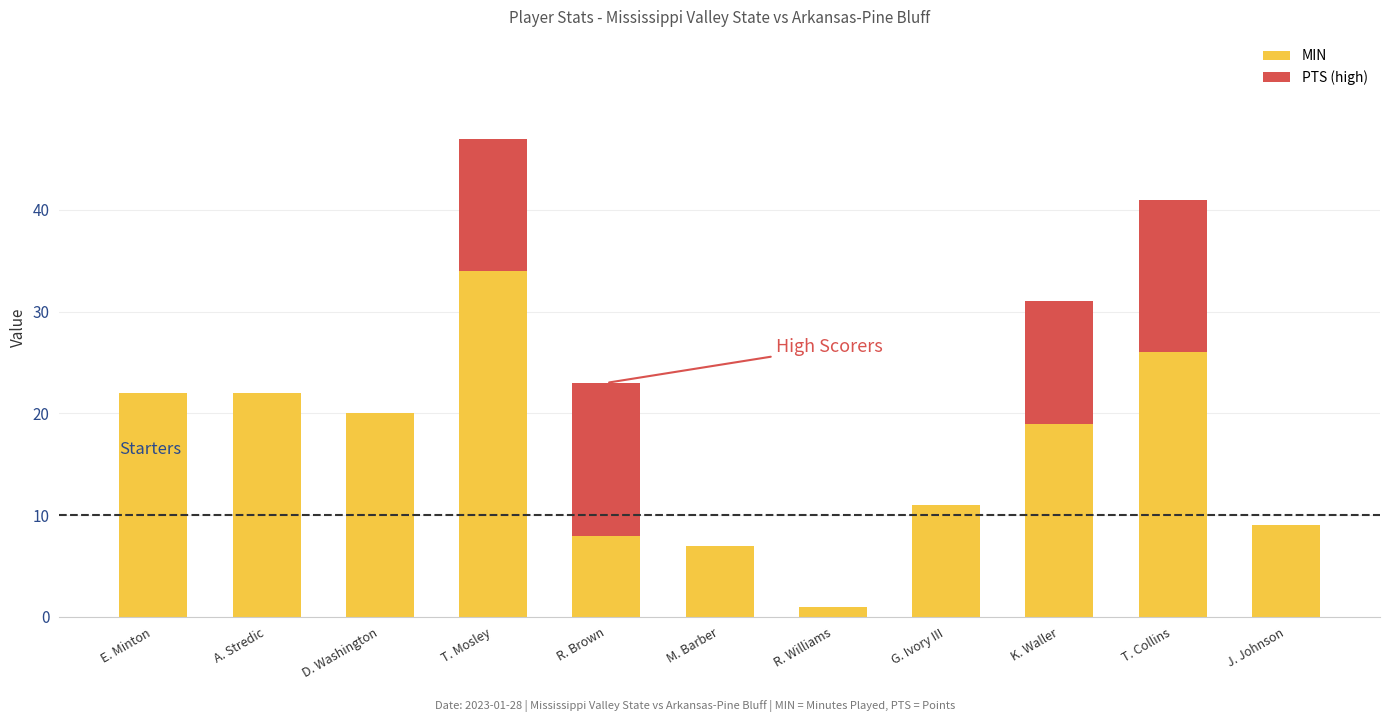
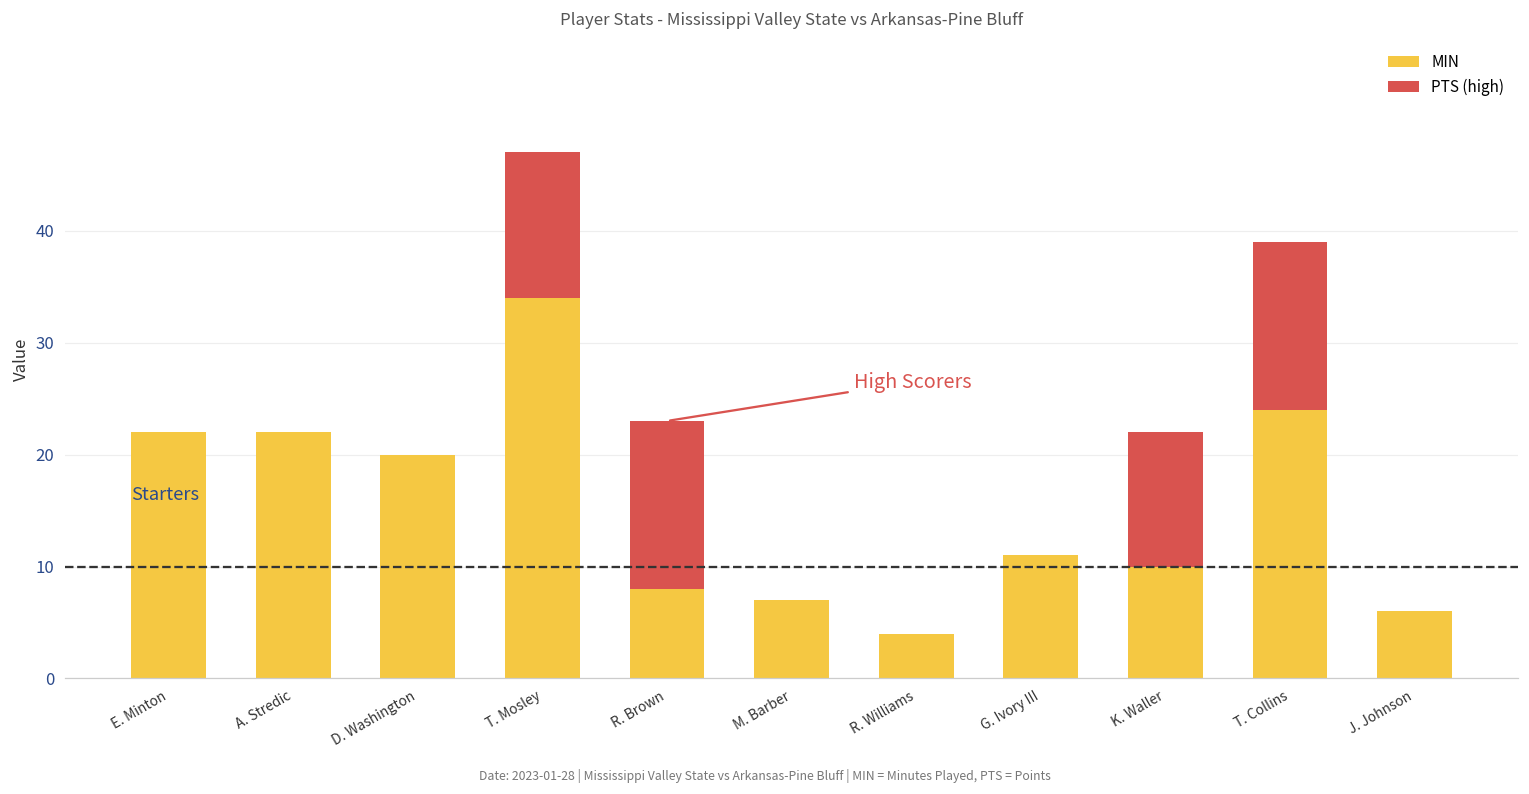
MIN, R. Williams: 1 -> 4
MIN, K. Waller: 19 -> 10
MIN, T. Collins: 26 -> 24
MIN, J. Johnson: 9 -> 6
